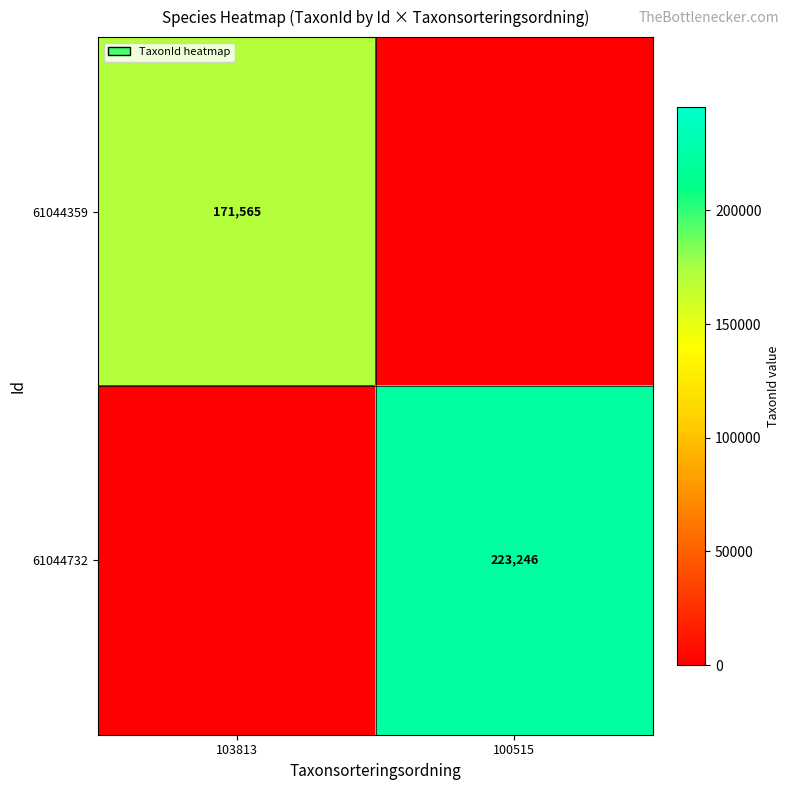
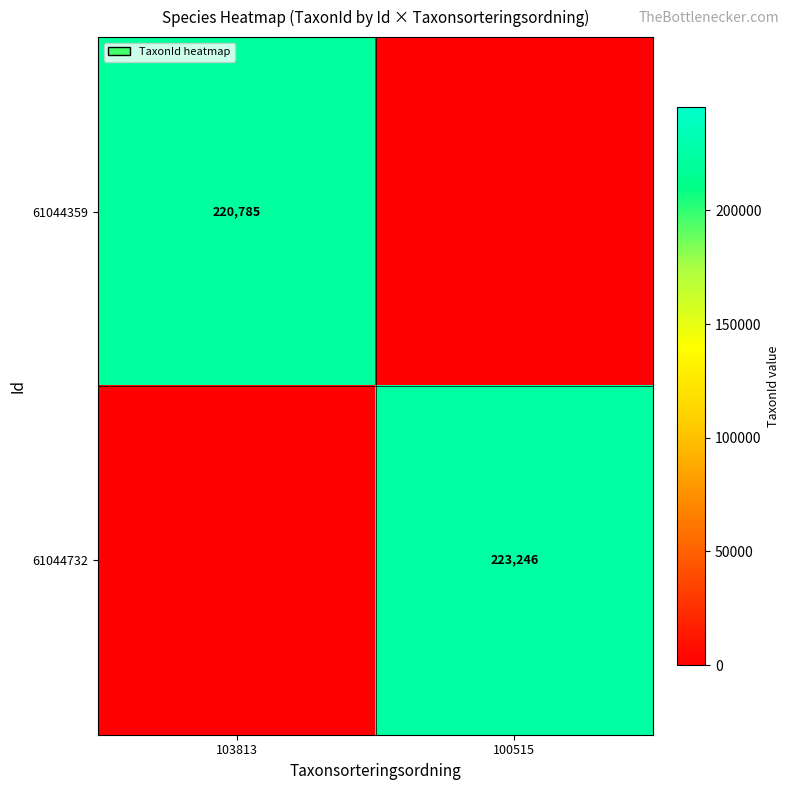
61044359, 103813: 171,565 -> 220,785
